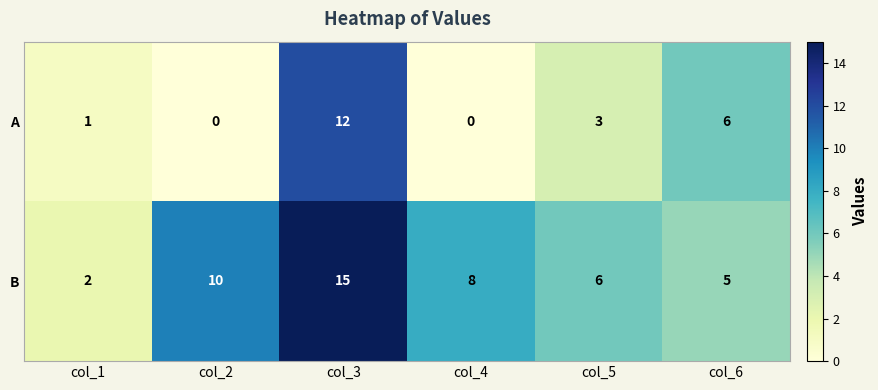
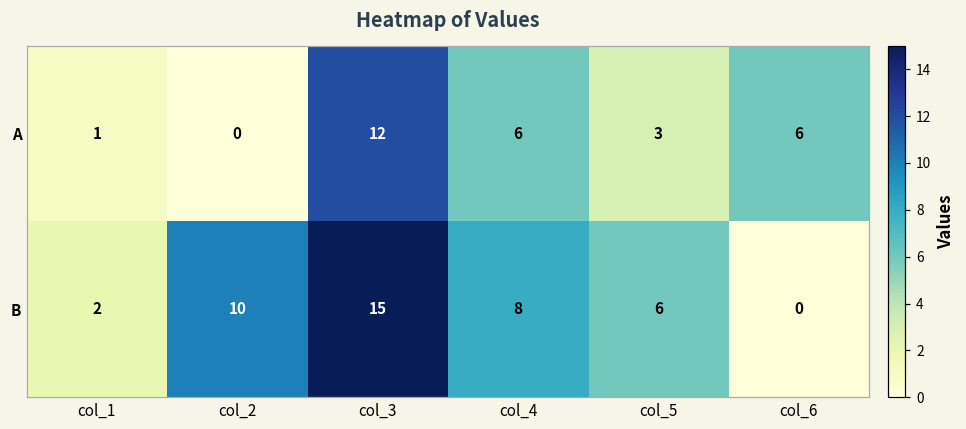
A, col_4: 0 -> 6
B, col_6: 5 -> 0
